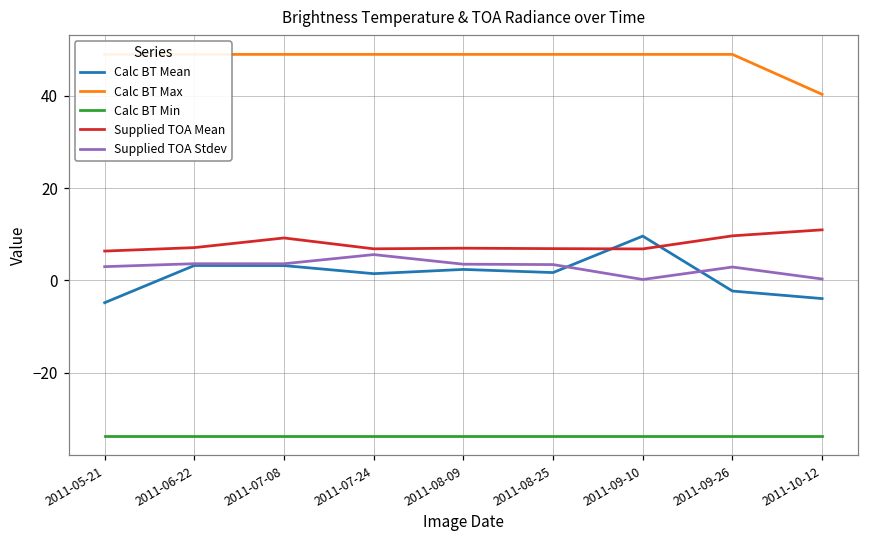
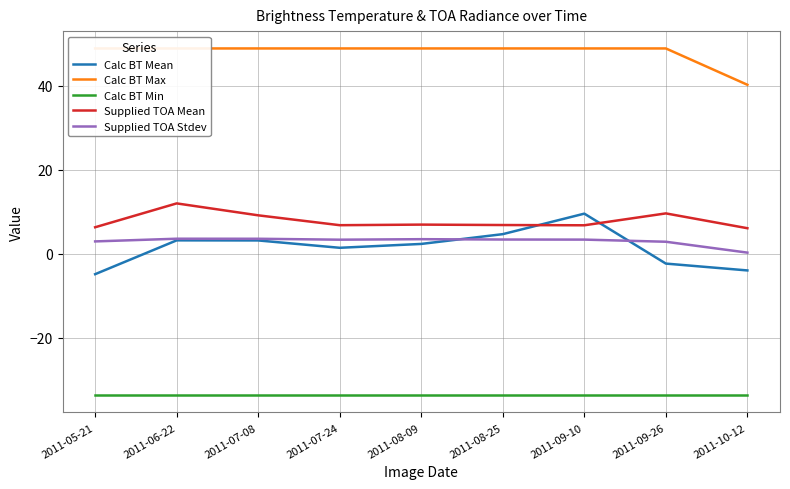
Supplied TOA Mean, 2011-06-22: 7 -> 12
Supplied TOA Stdev, 2011-07-24: 6 -> 3
Calc BT Mean, 2011-08-25: 2 -> 5
Supplied TOA Stdev, 2011-09-10: 0 -> 3
Supplied TOA Mean, 2011-10-12: 11 -> 6
